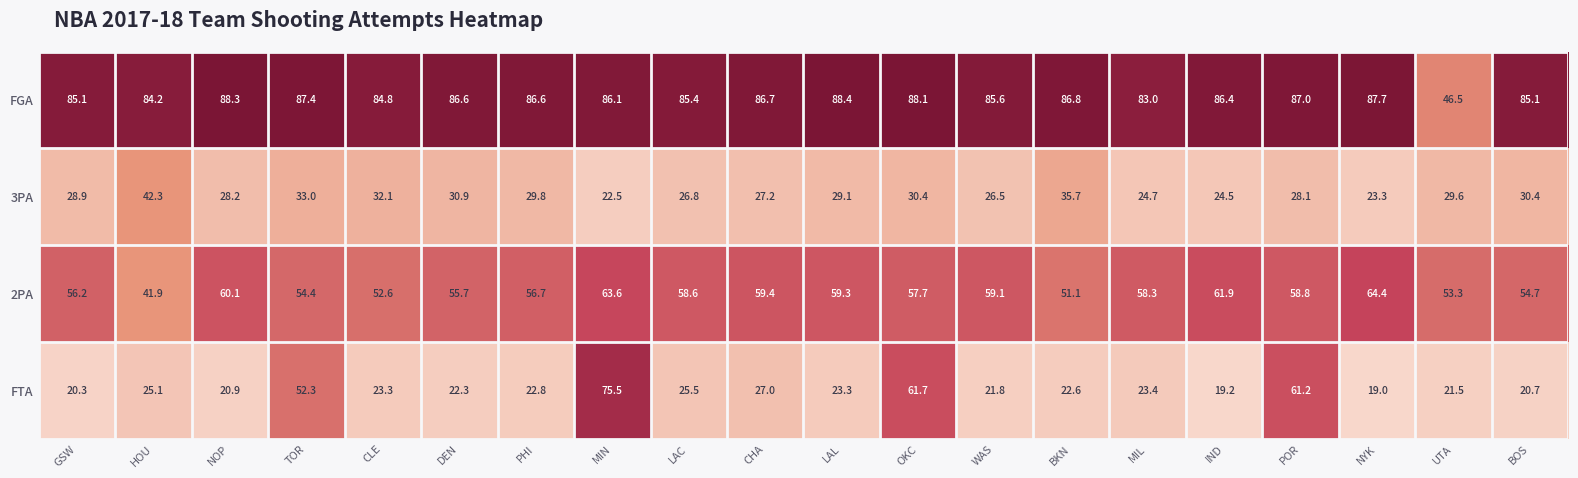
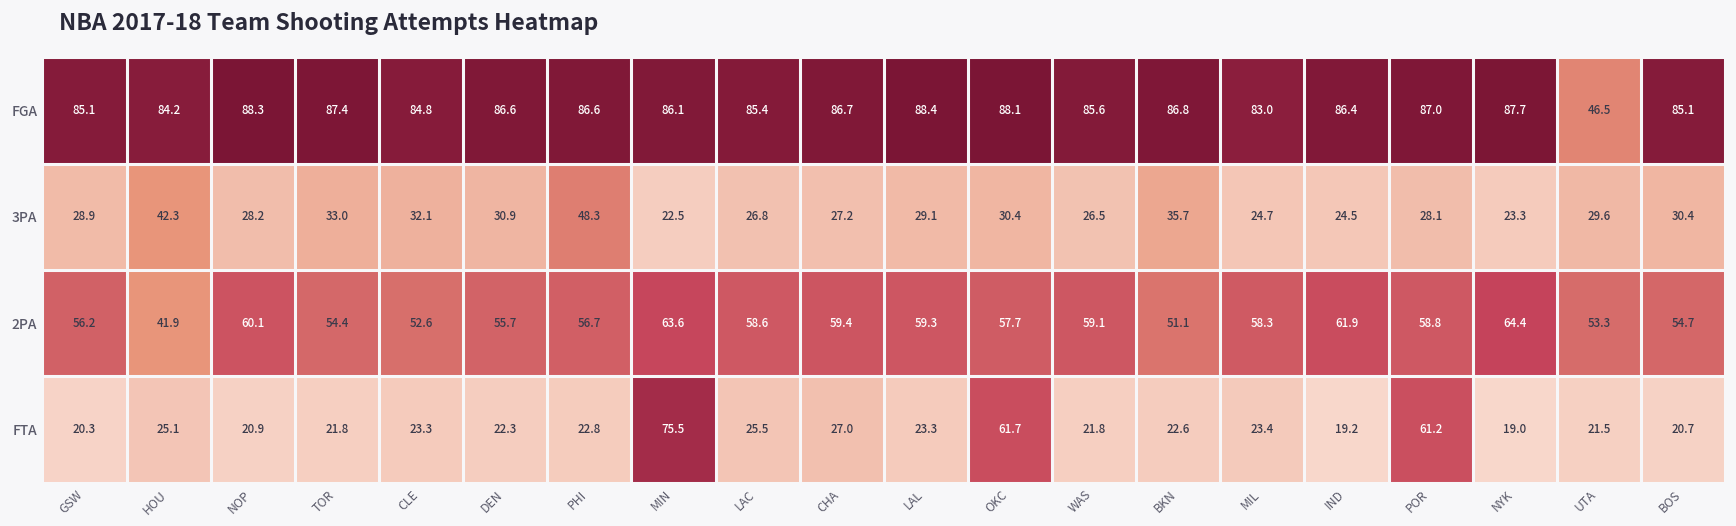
3PA, PHI: 29.8 -> 48.3
FTA, TOR: 52.3 -> 21.8
